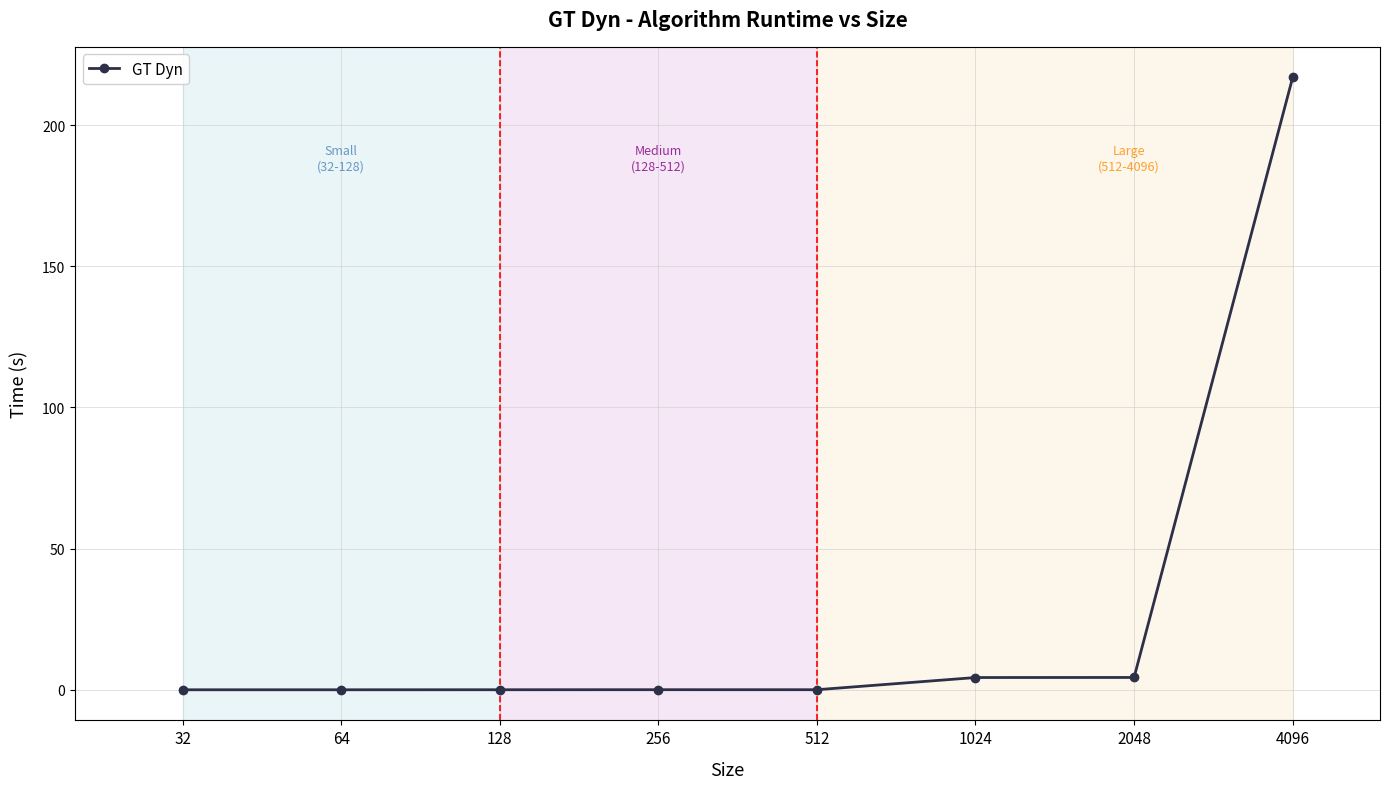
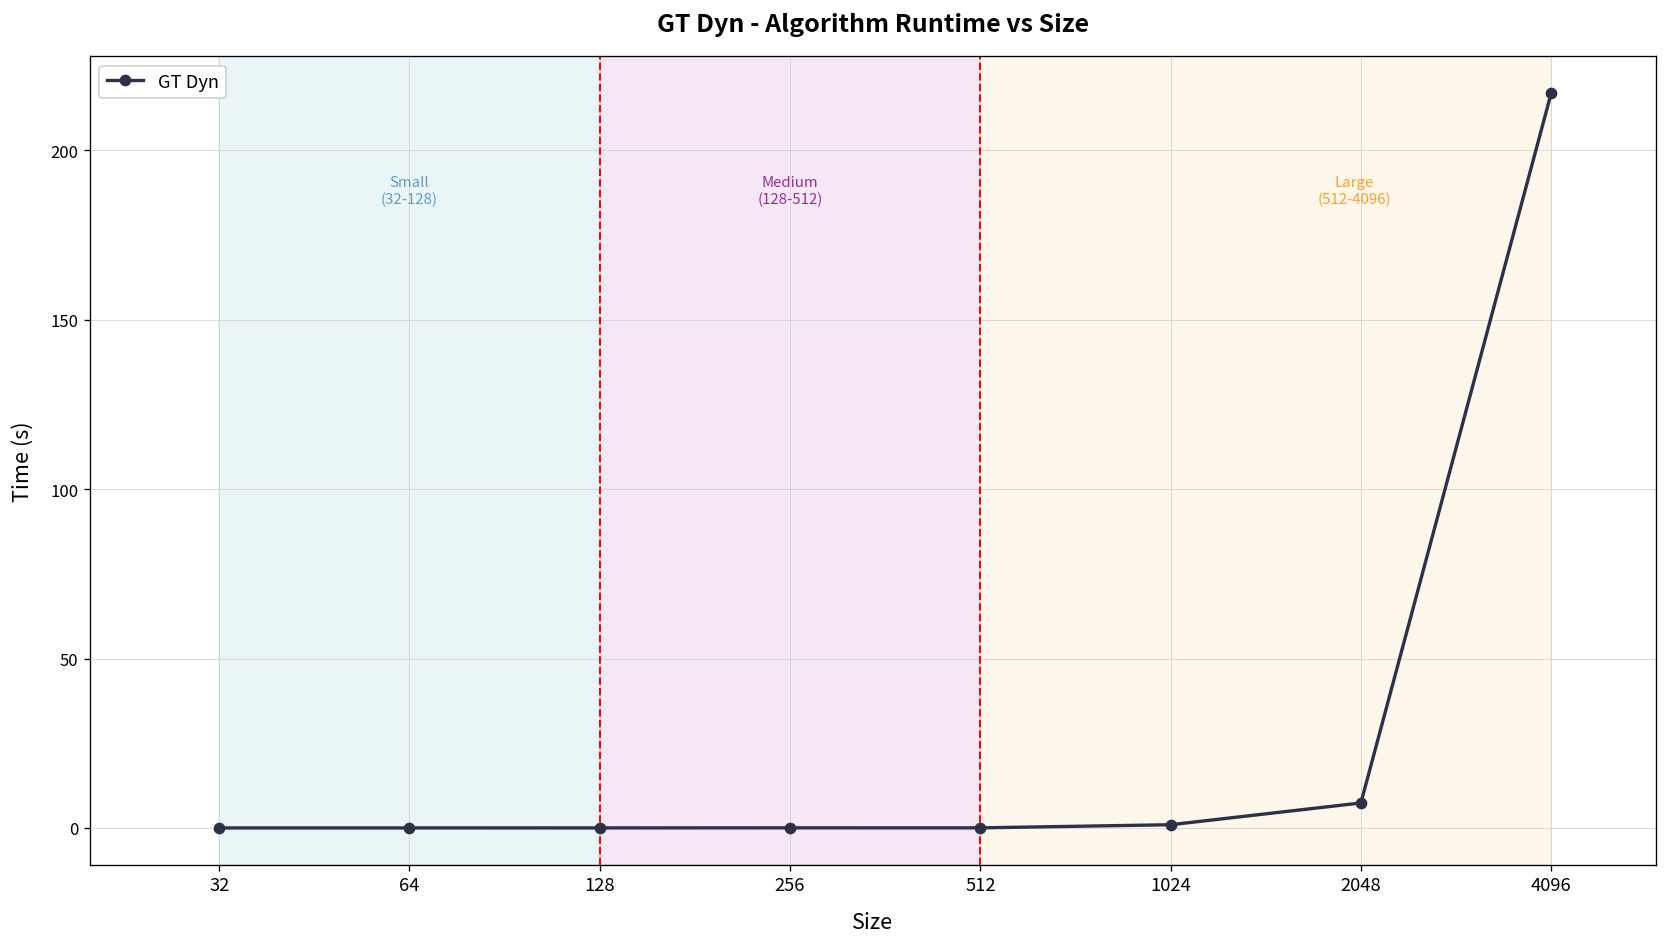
1024: 4 -> 1
2048: 4 -> 7
